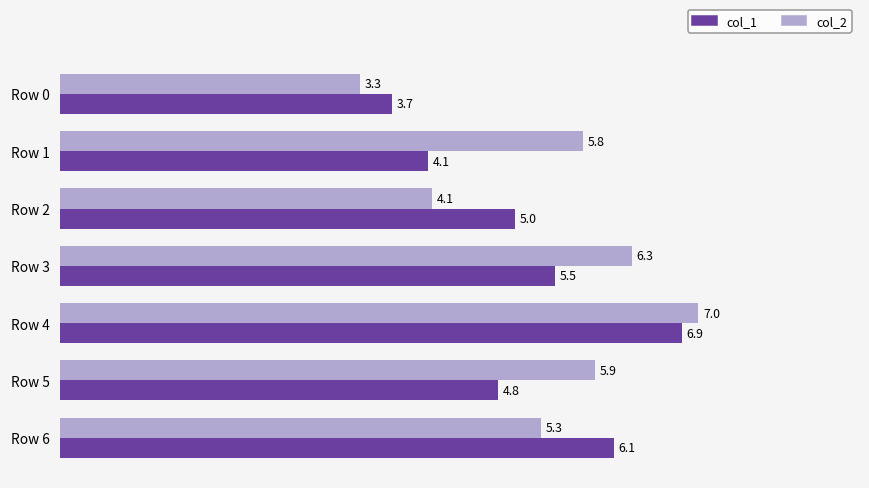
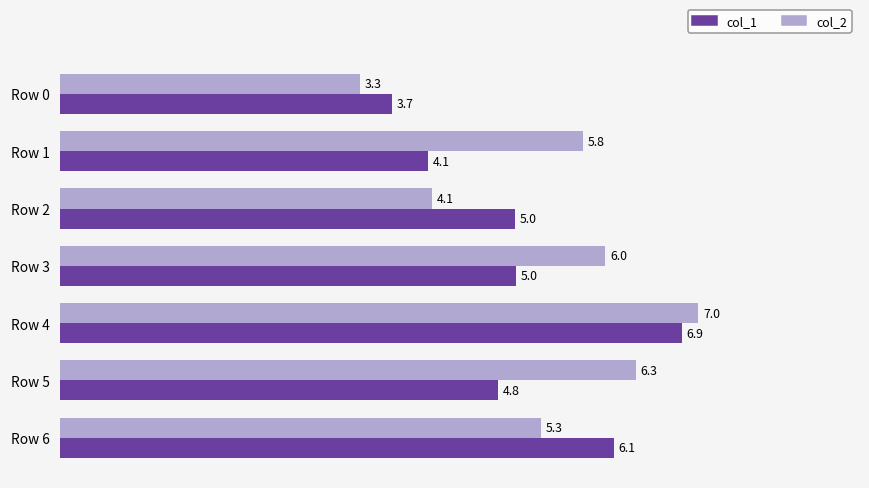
col_2, Row 3: 6.3 -> 6.0
col_1, Row 3: 5.5 -> 5.0
col_2, Row 5: 5.9 -> 6.3
